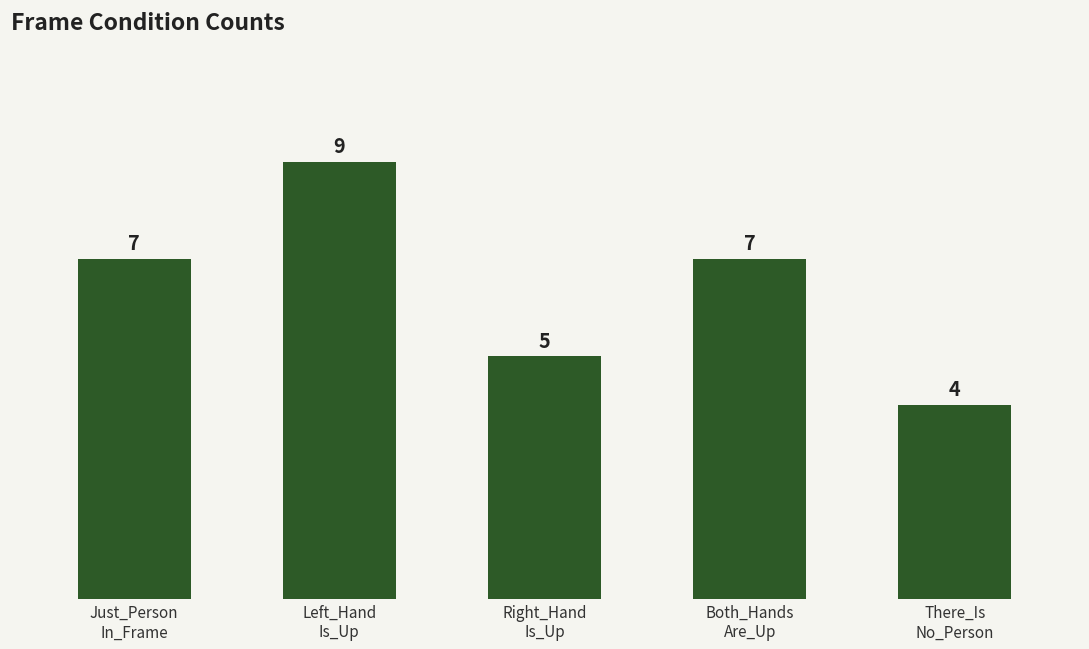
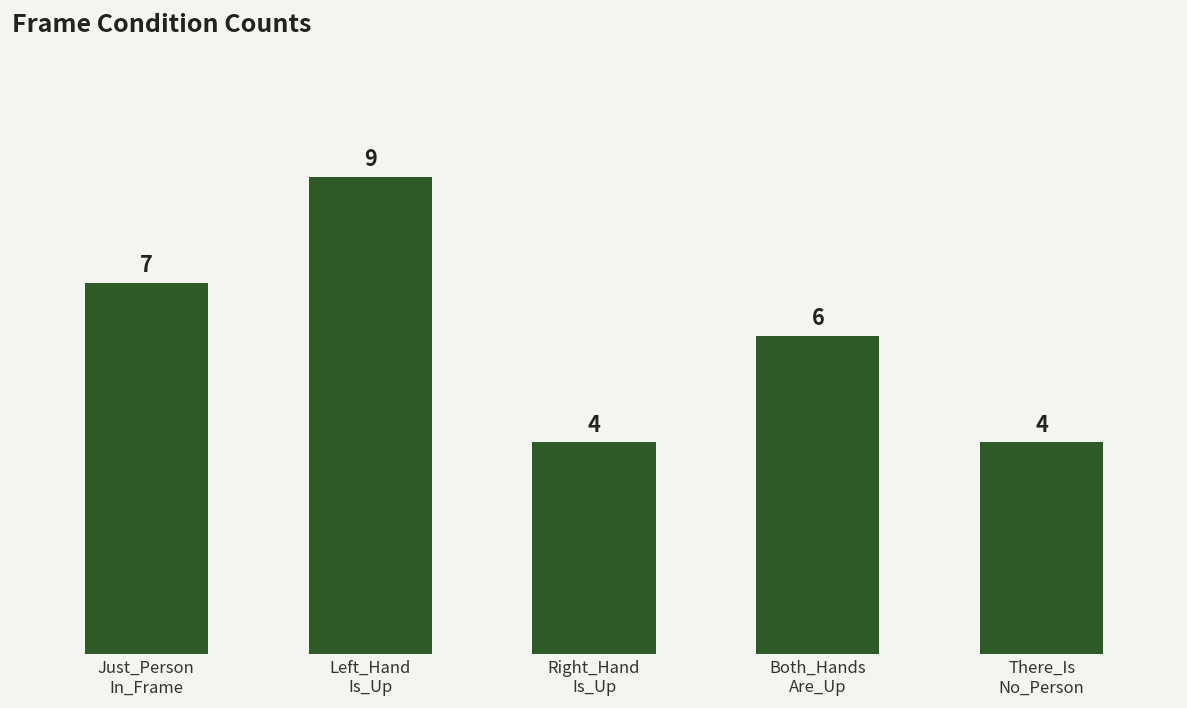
Right_Hand Is_Up: 5 -> 4
Both_Hands Are_Up: 7 -> 6
